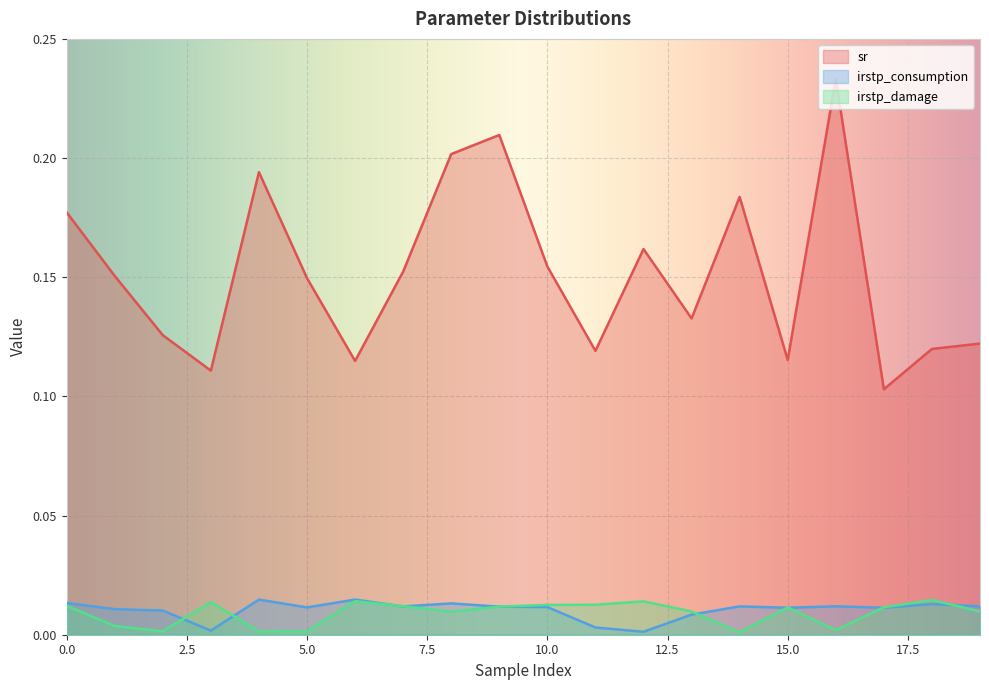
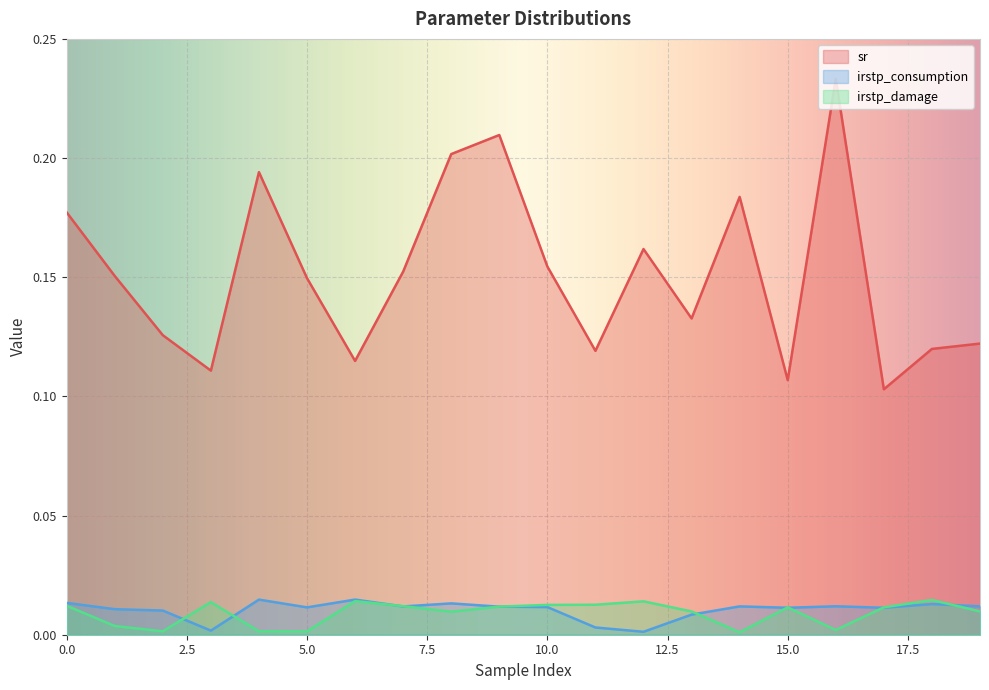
sr, 15.0: 0.115 -> 0.107
